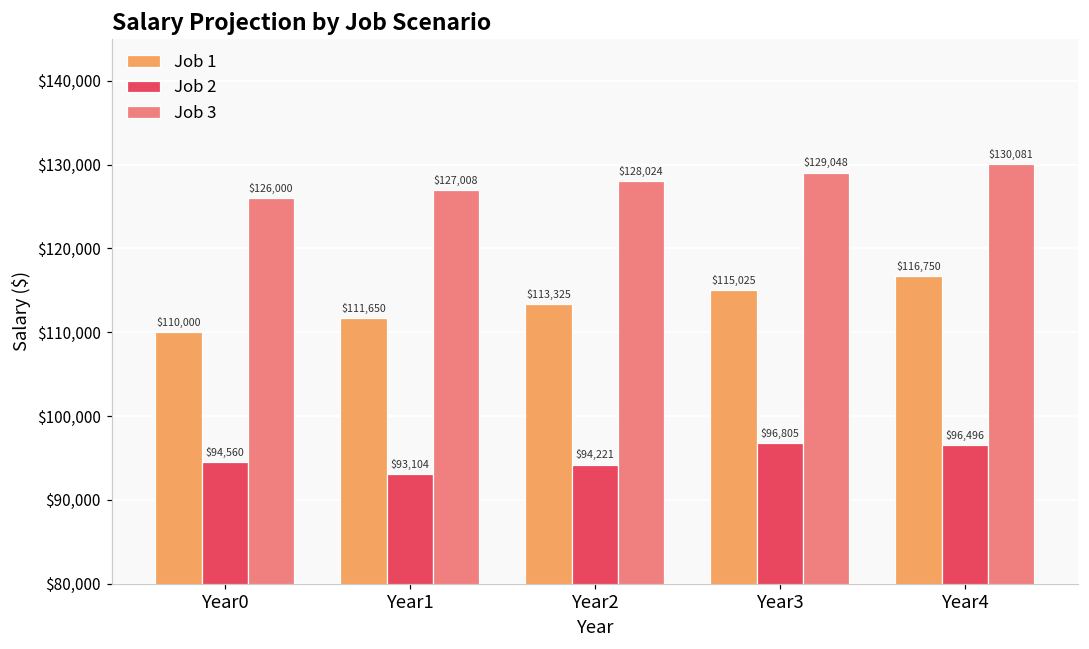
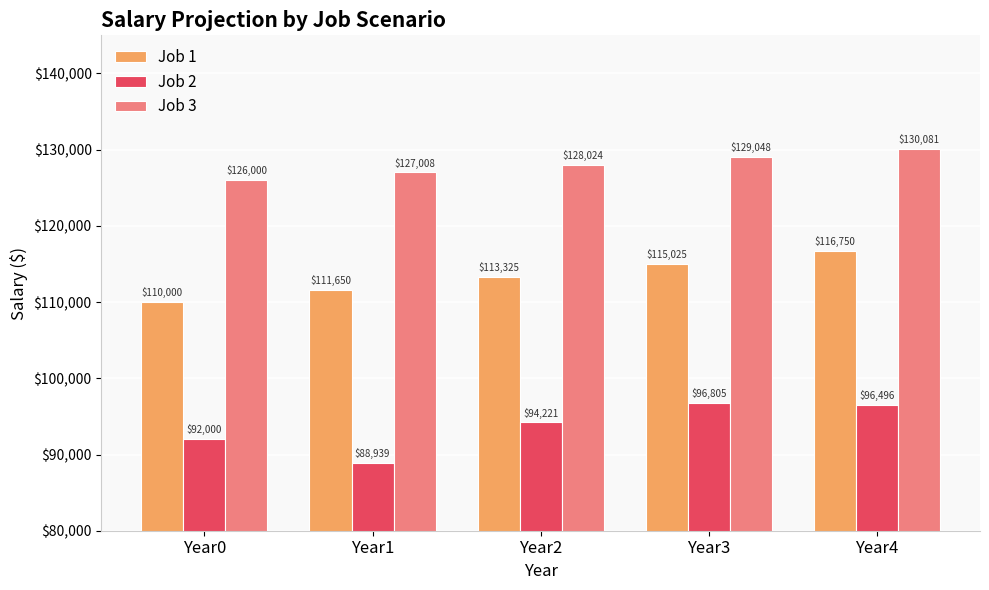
Job 2, Year0: $94,560 -> $92,000
Job 2, Year1: $93,104 -> $88,939
